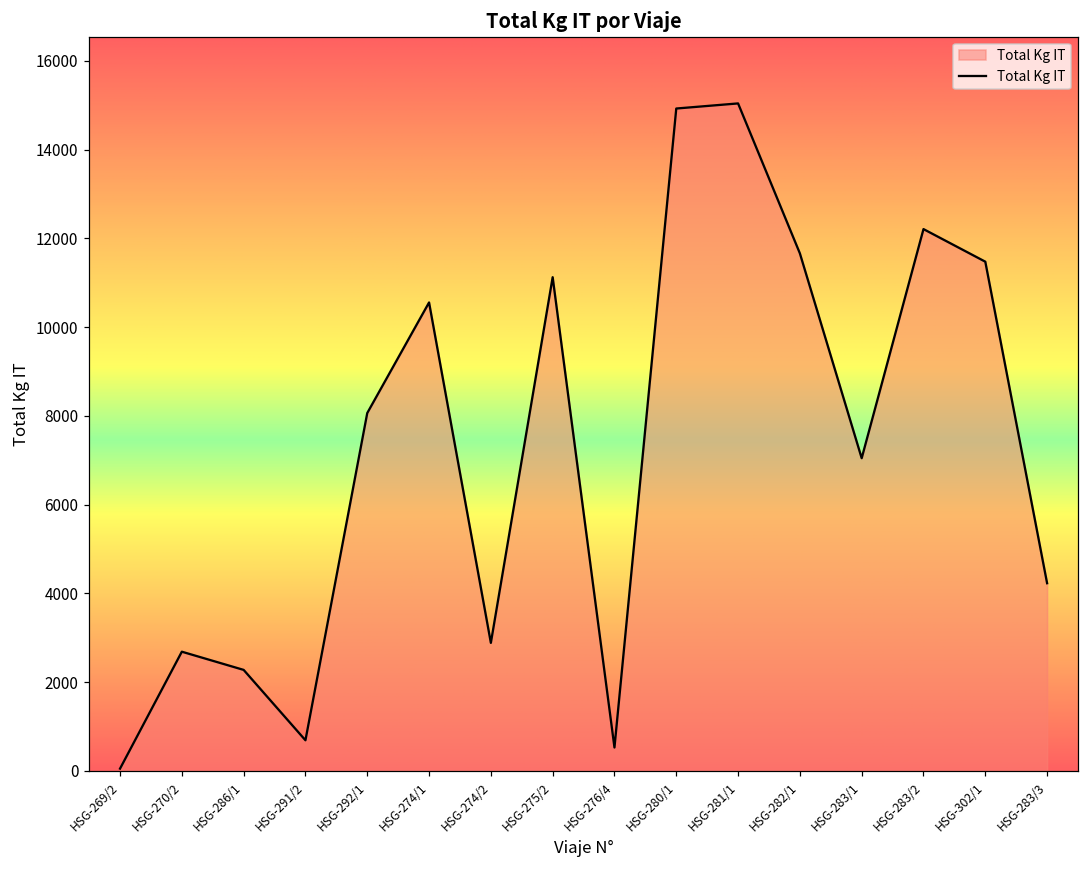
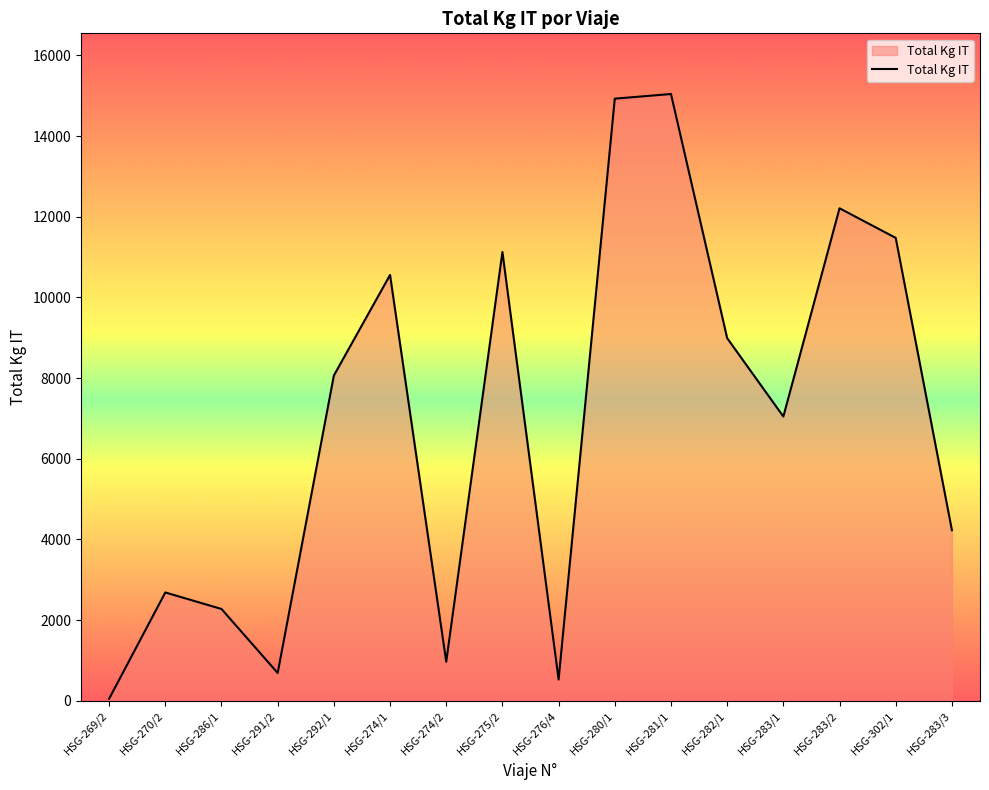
HSG-274/2: 2900 -> 1000
HSG-282/1: 11700 -> 9000
